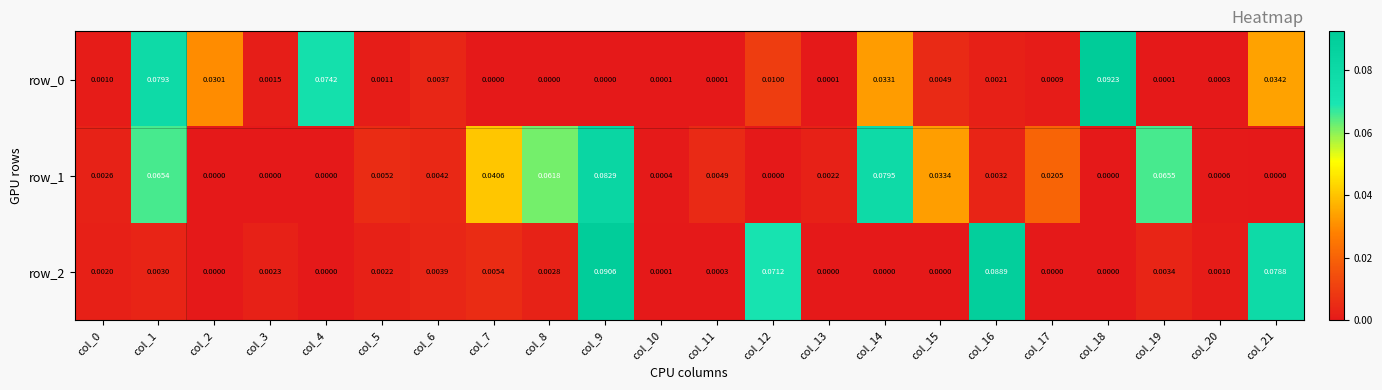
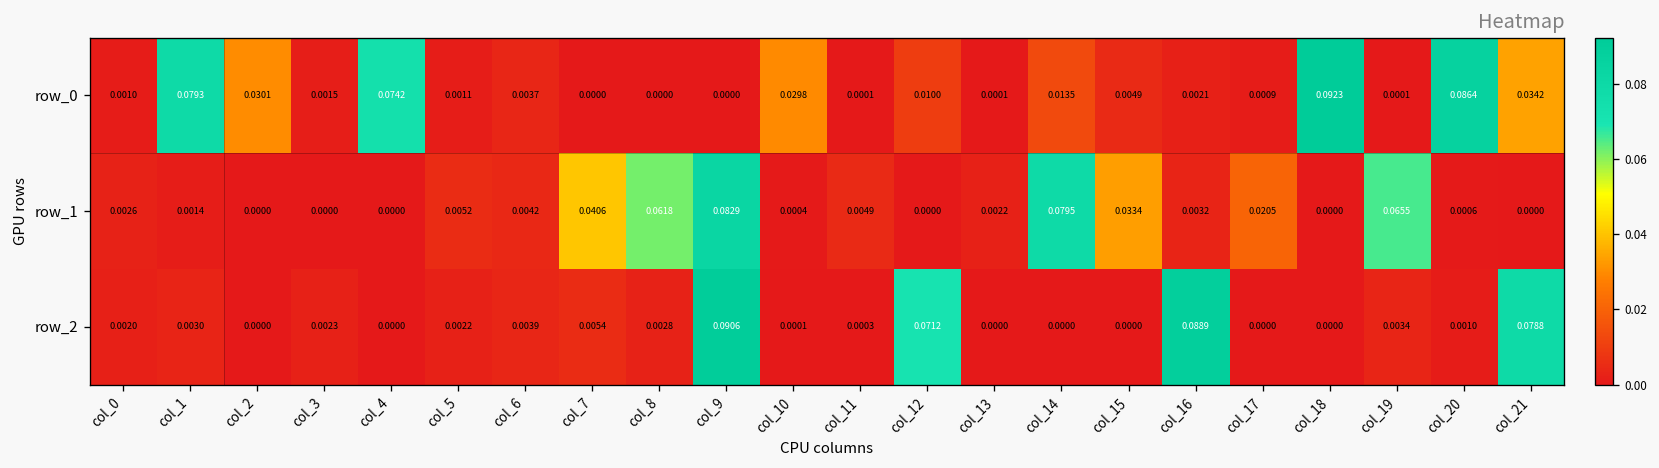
row_0, col_10: 0.0001 -> 0.0298
row_0, col_14: 0.0331 -> 0.0135
row_0, col_20: 0.0003 -> 0.0864
row_1, col_1: 0.0654 -> 0.0014
